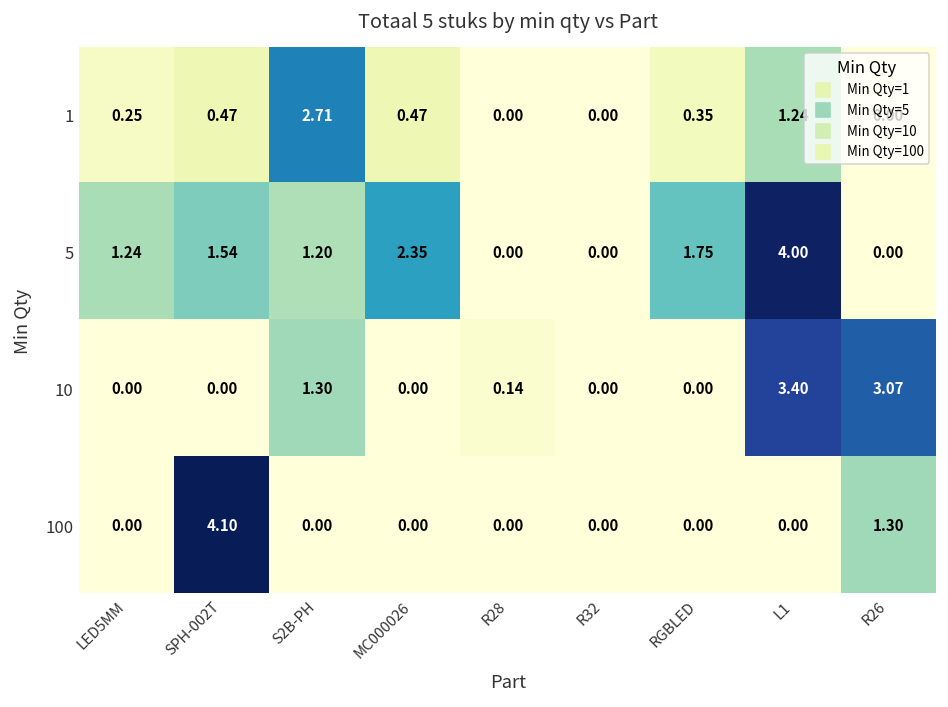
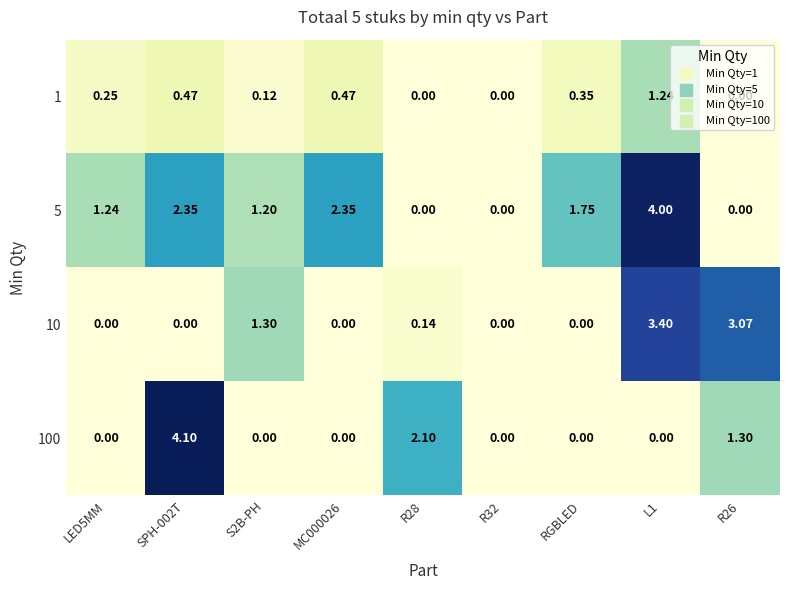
1, S2B-PH: 2.71 -> 0.12
5, SPH-002T: 1.54 -> 2.35
100, R28: 0.00 -> 2.10
